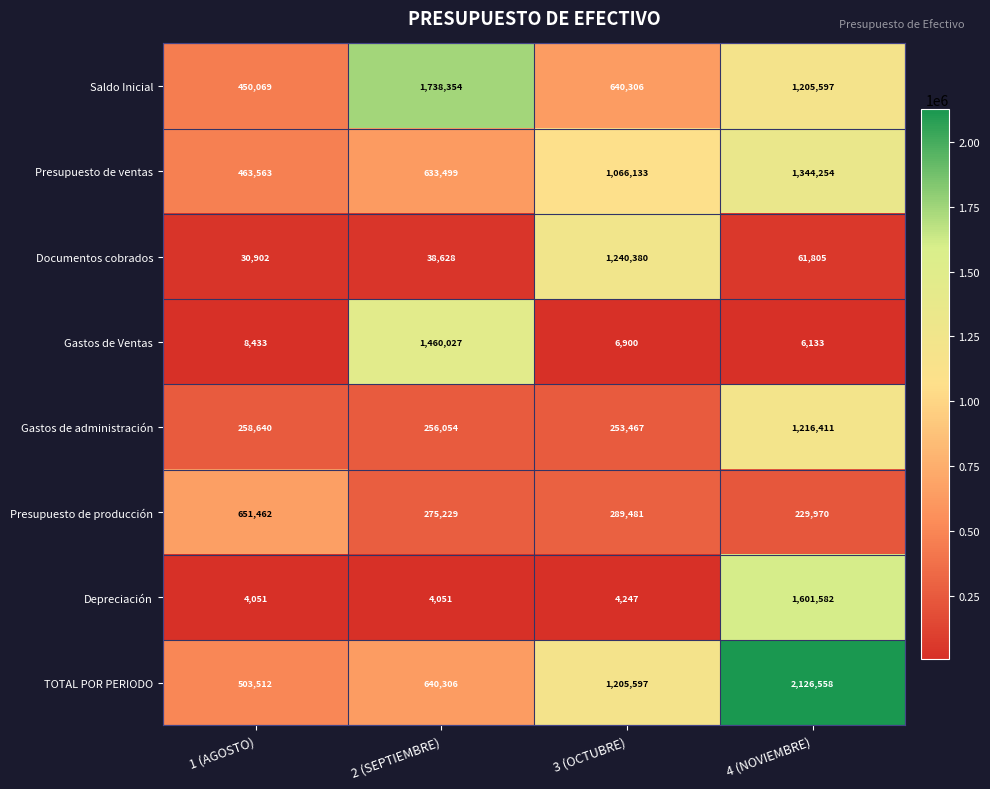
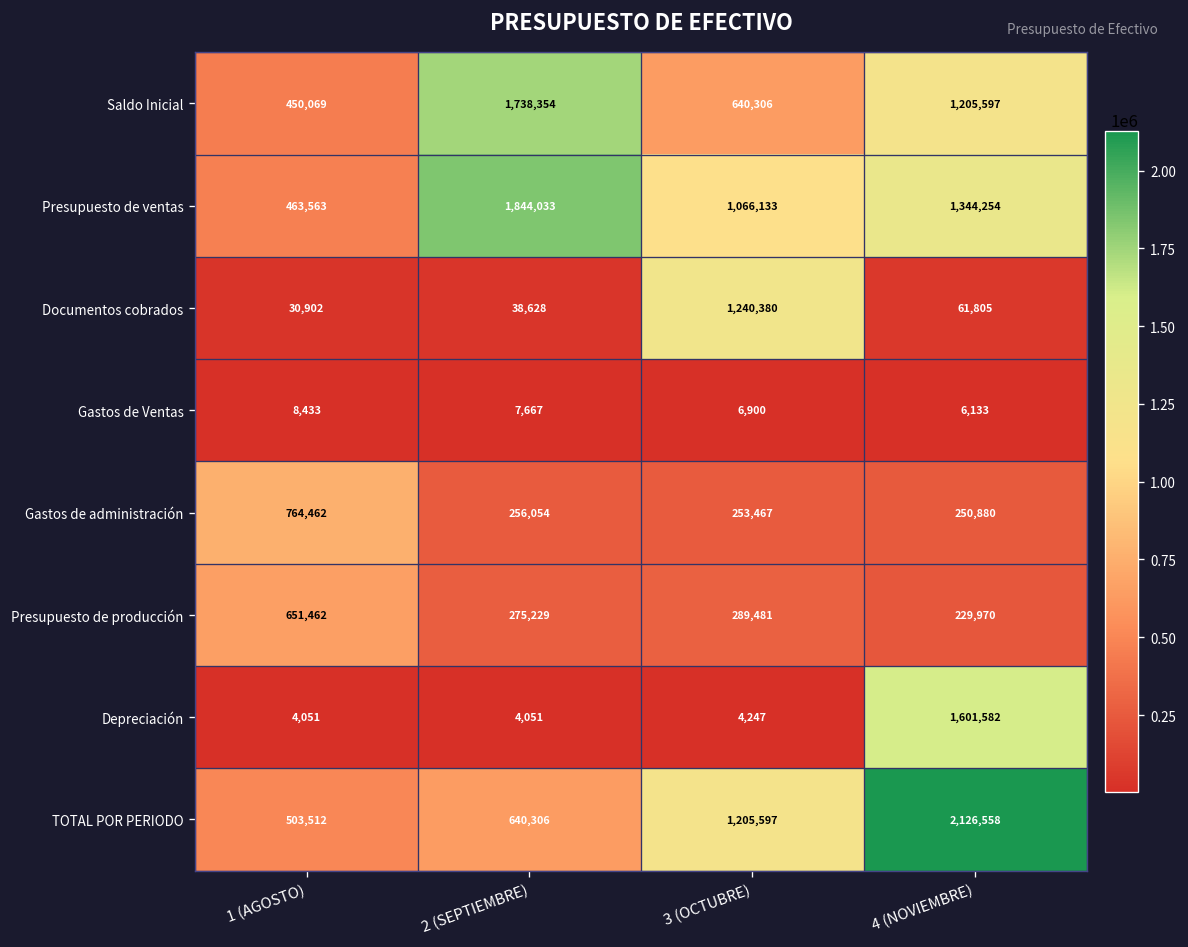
Presupuesto de ventas, 2 (SEPTIEMBRE): 633,499 -> 1,844,033
Gastos de Ventas, 2 (SEPTIEMBRE): 1,460,027 -> 7,667
Gastos de administración, 1 (AGOSTO): 258,640 -> 764,462
Gastos de administración, 4 (NOVIEMBRE): 1,216,411 -> 250,880
